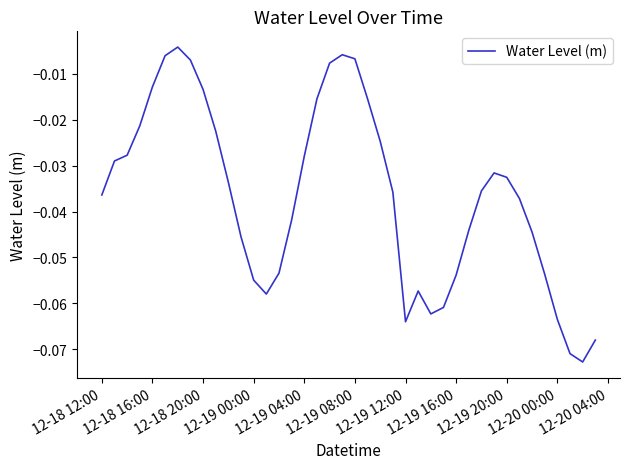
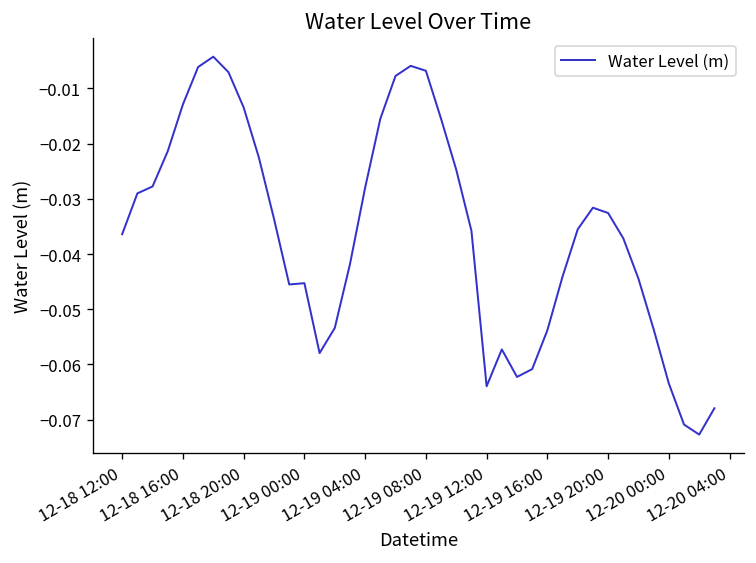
12-19 00:00: -0.055 -> -0.045
